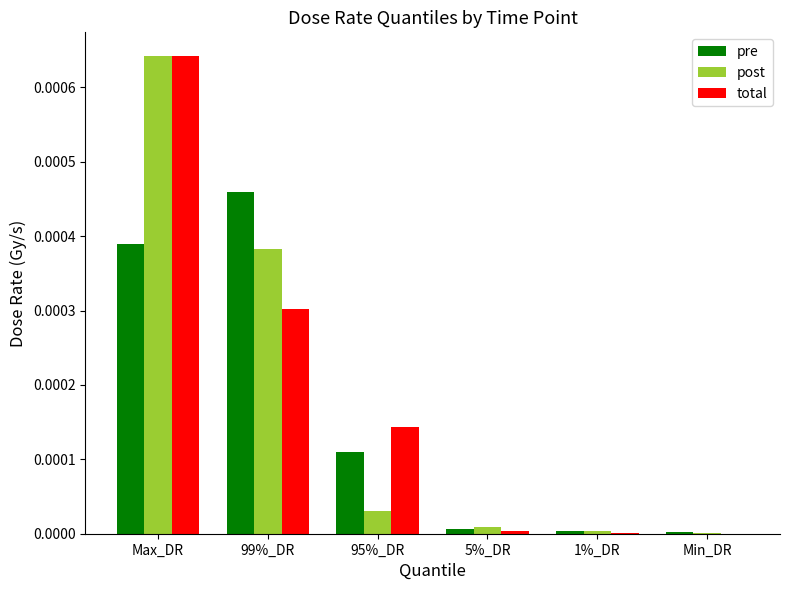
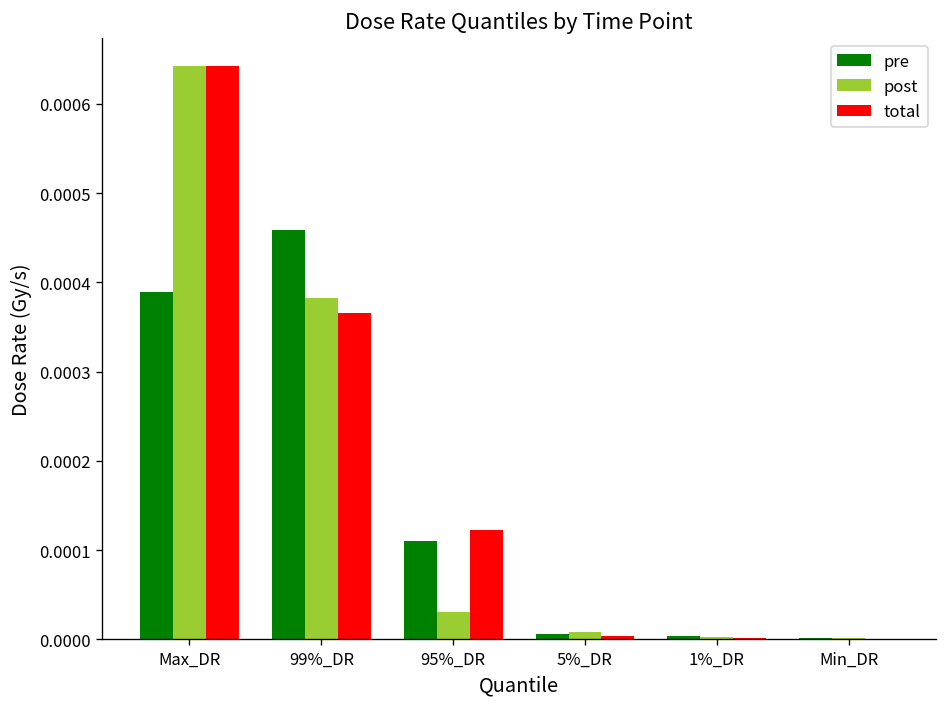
total, 99%_DR: 0.00030 -> 0.00037
total, 95%_DR: 0.00014 -> 0.00012
